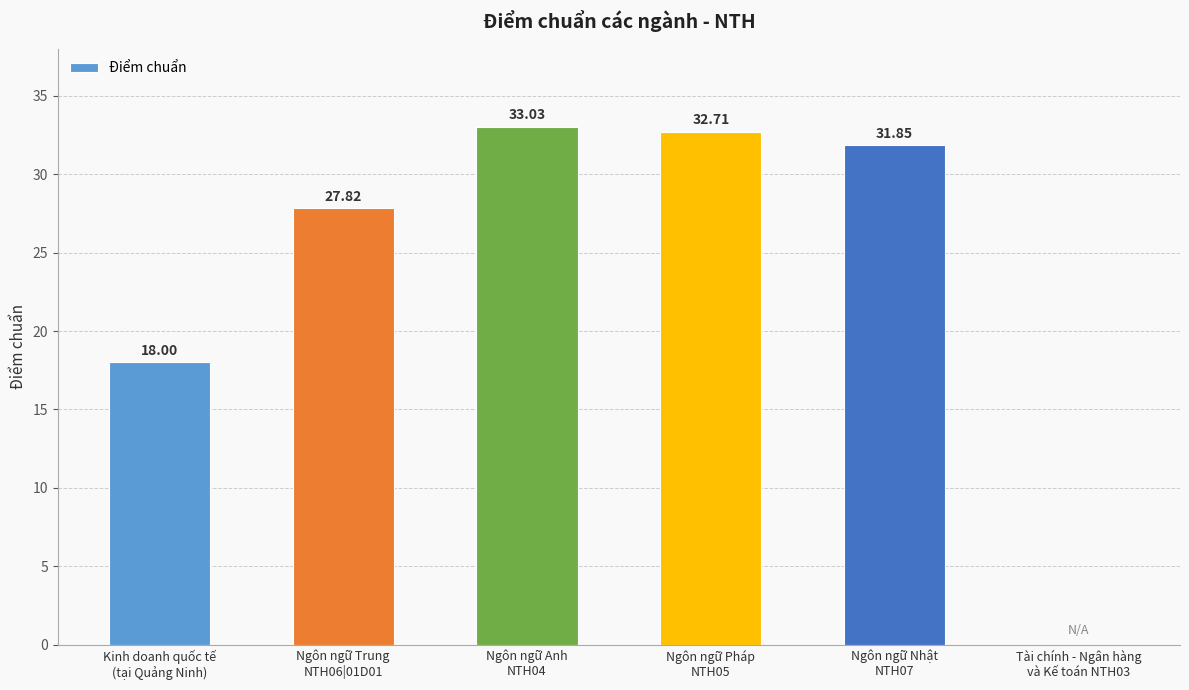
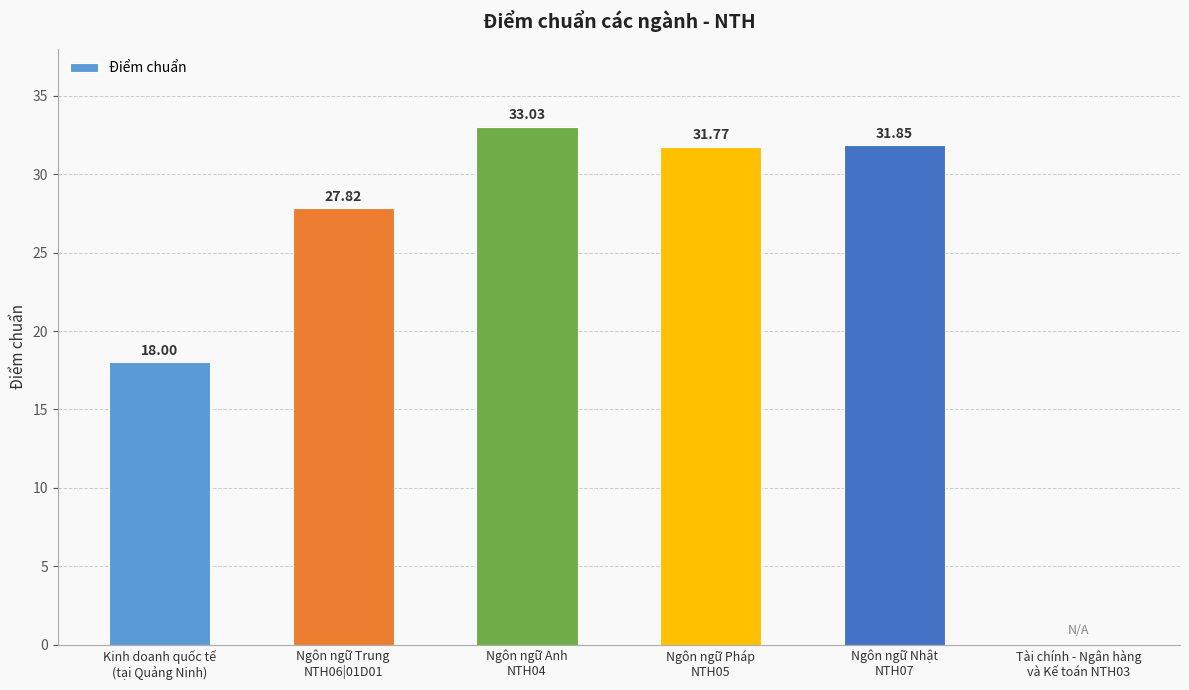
Ngôn ngữ Pháp NTH05: 32.71 -> 31.77
